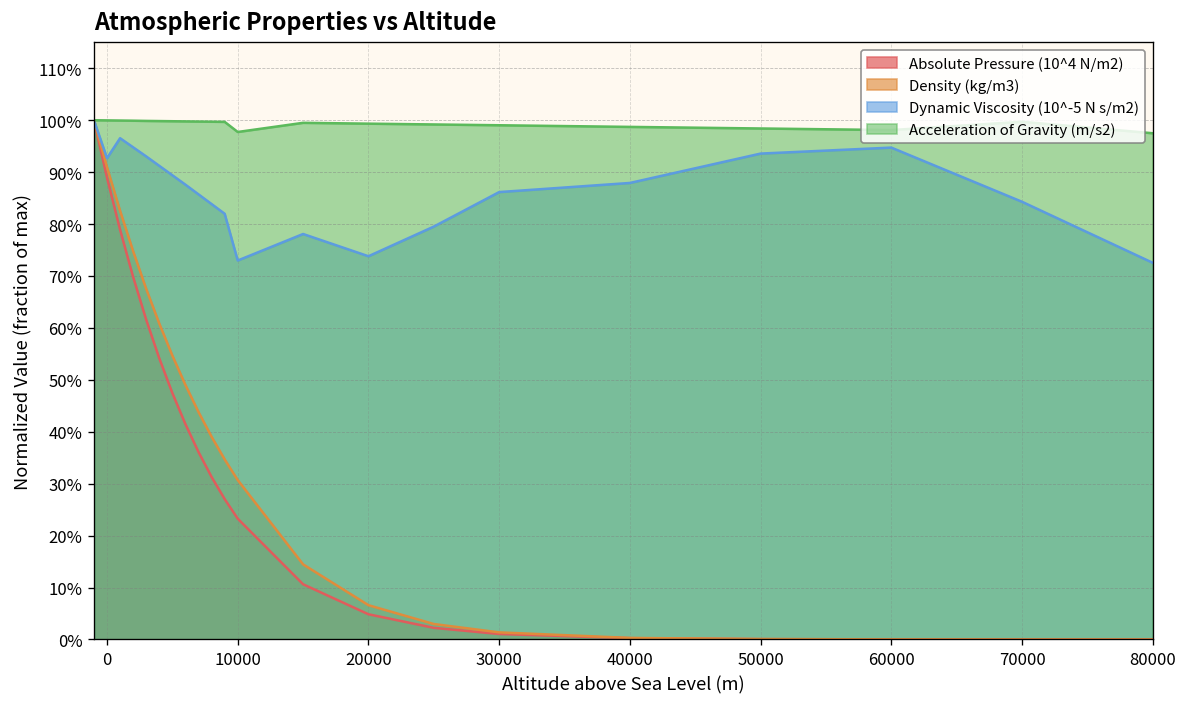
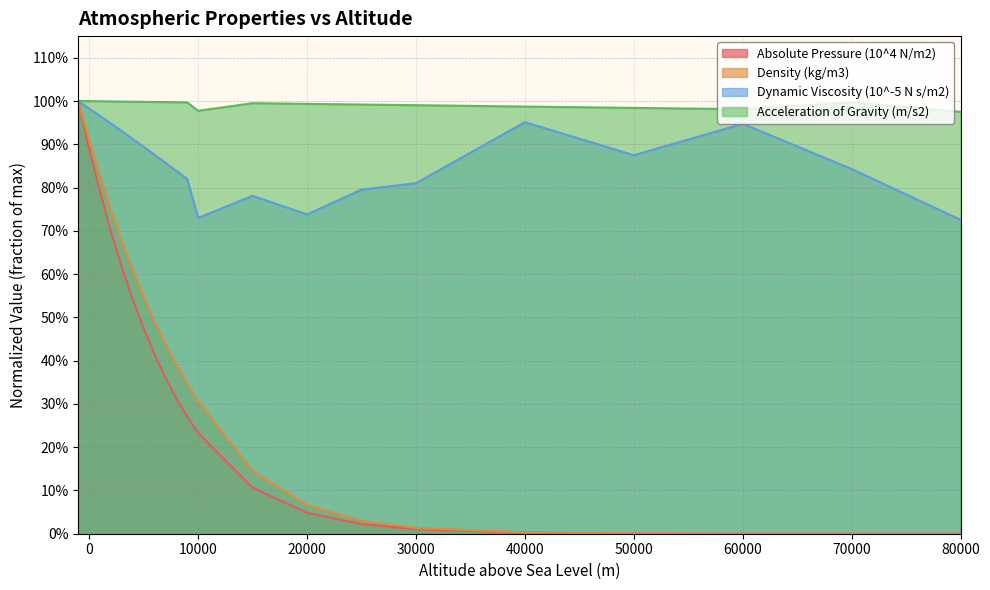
Dynamic Viscosity (10^-5 N s/m2), 0: 93% -> 98%
Dynamic Viscosity (10^-5 N s/m2), 30000: 86% -> 81%
Dynamic Viscosity (10^-5 N s/m2), 40000: 88% -> 95%
Dynamic Viscosity (10^-5 N s/m2), 50000: 94% -> 87%
